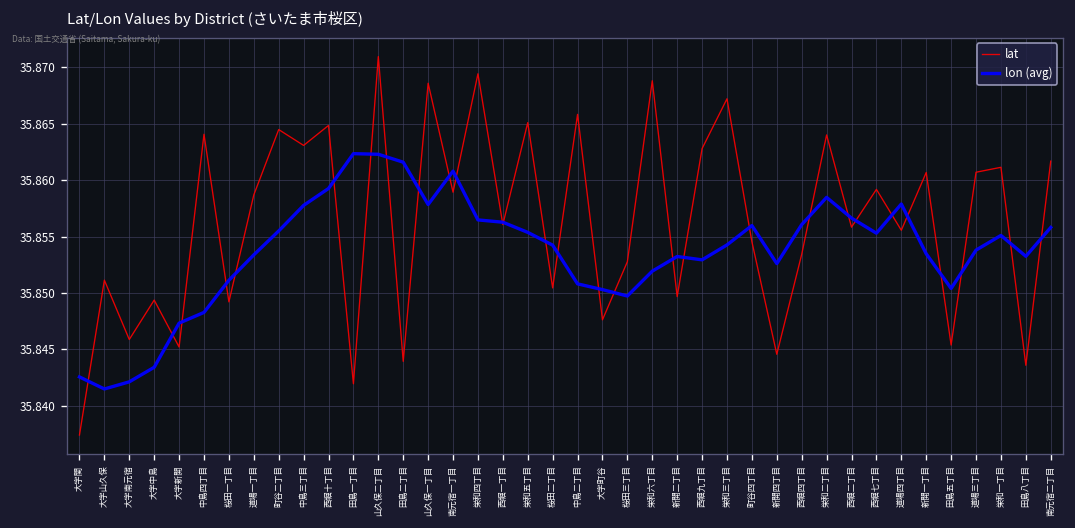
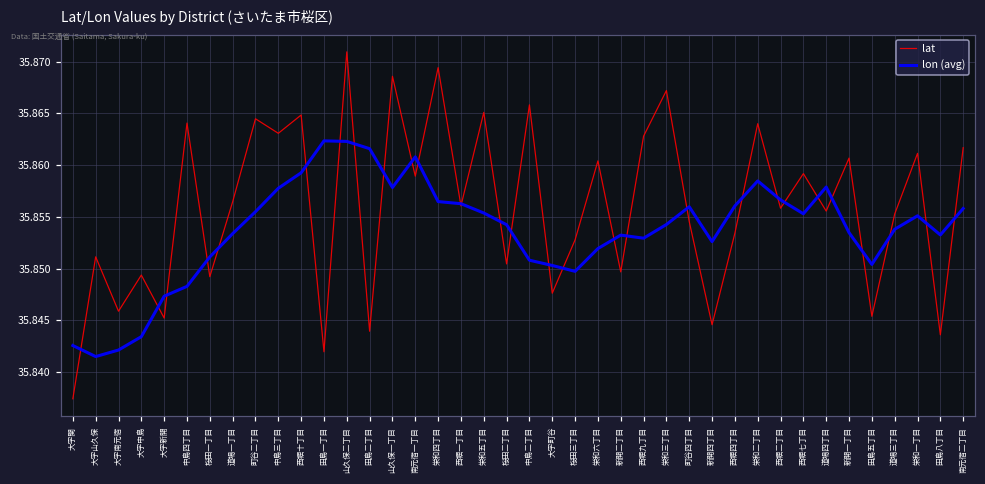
lat, 道場一丁目: 35.859 -> 35.856
lat, 栄和六丁目: 35.869 -> 35.860
lat, 道場三丁目: 35.861 -> 35.855
